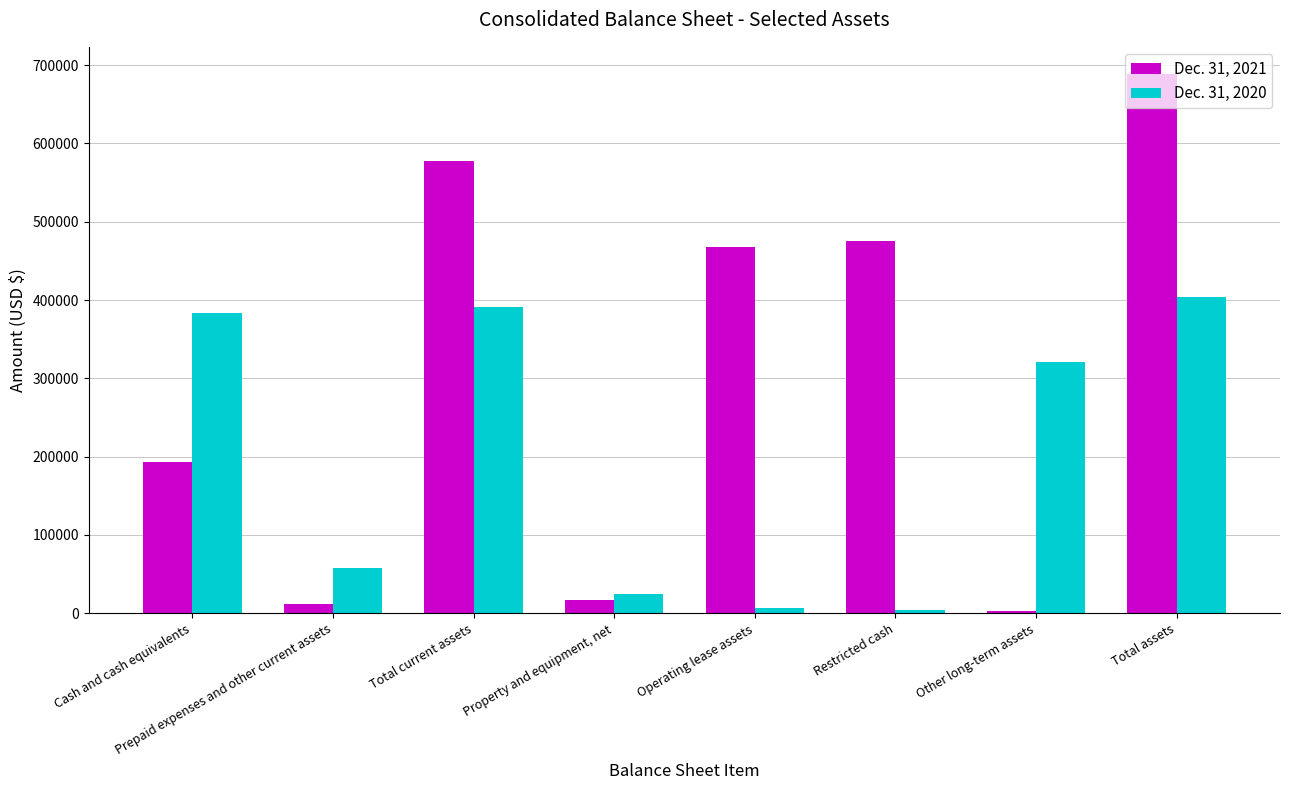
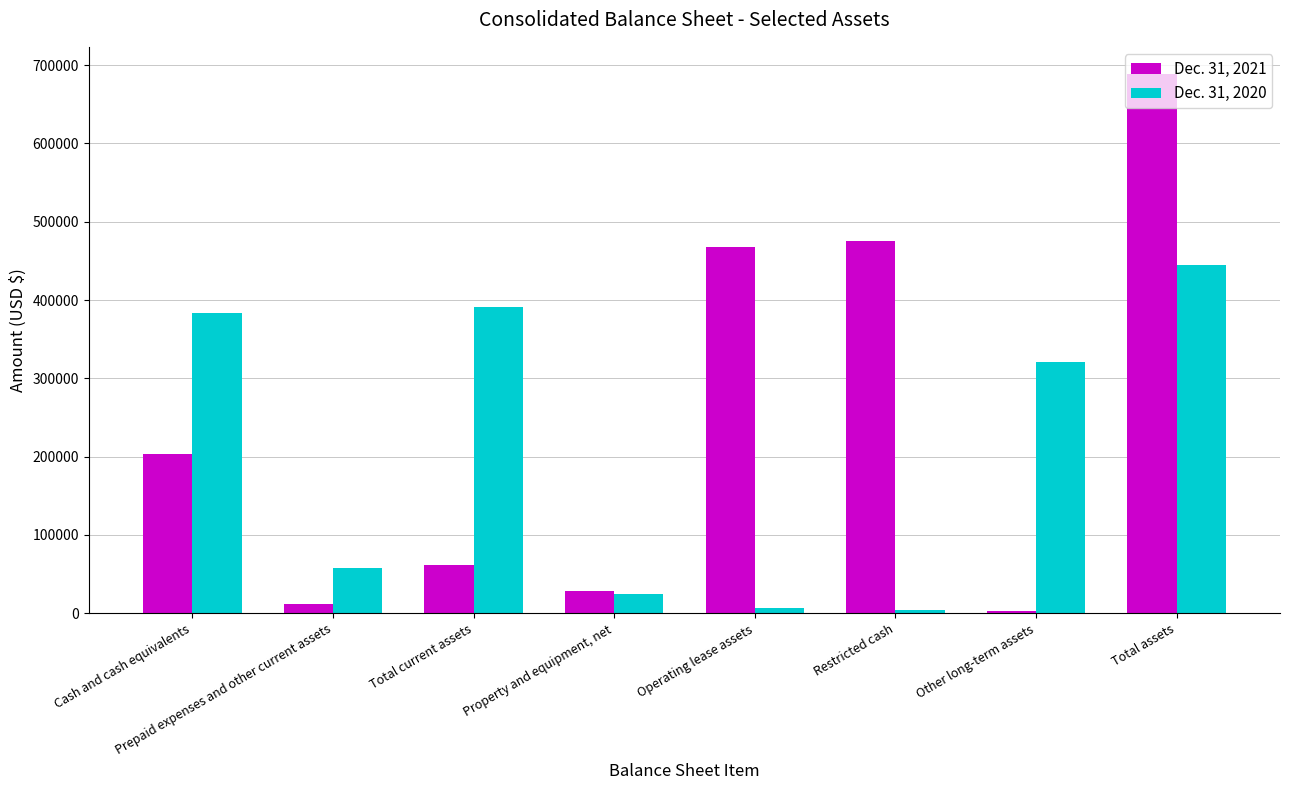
Dec. 31, 2021, Cash and cash equivalents: 190000 -> 200000
Dec. 31, 2021, Total current assets: 580000 -> 60000
Dec. 31, 2021, Property and equipment, net: 20000 -> 30000
Dec. 31, 2020, Total assets: 400000 -> 450000
